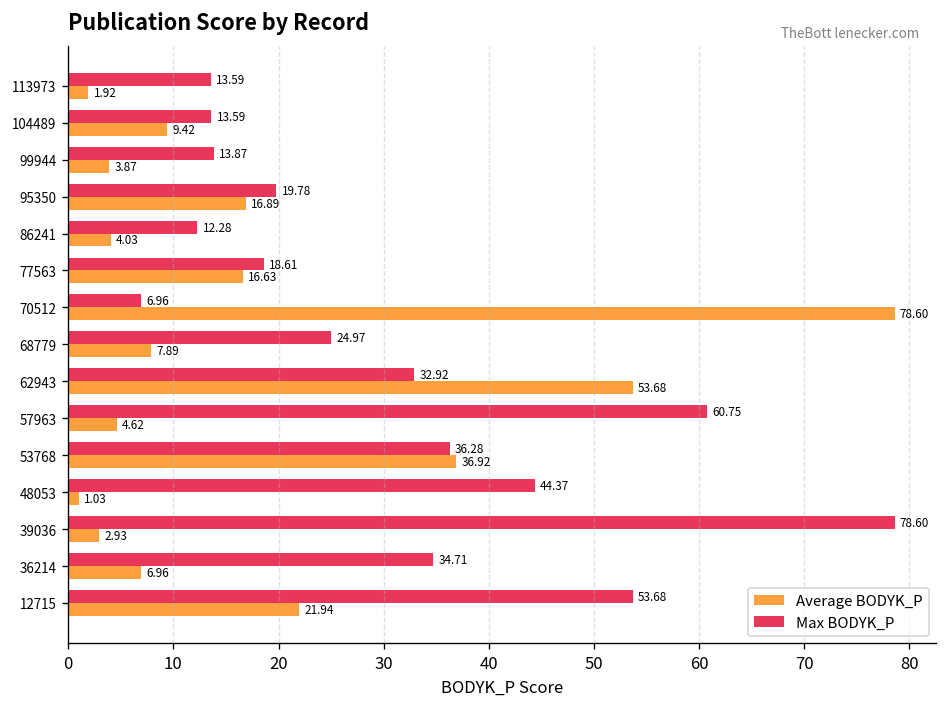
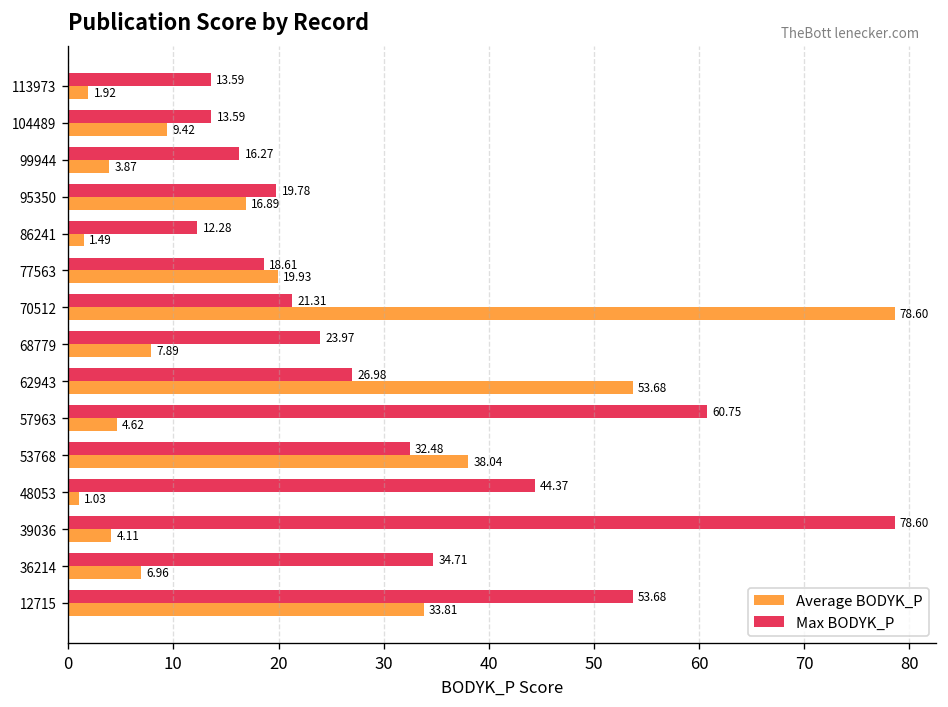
Max BODYK_P, 99944: 13.87 -> 16.27
Average BODYK_P, 86241: 4.03 -> 1.49
Average BODYK_P, 77563: 16.63 -> 19.93
Max BODYK_P, 70512: 6.96 -> 21.31
Max BODYK_P, 68779: 24.97 -> 23.97
Max BODYK_P, 62943: 32.92 -> 26.98
Max BODYK_P, 53768: 36.28 -> 32.48
Average BODYK_P, 53768: 36.92 -> 38.04
Average BODYK_P, 39036: 2.93 -> 4.11
Average BODYK_P, 12715: 21.94 -> 33.81
